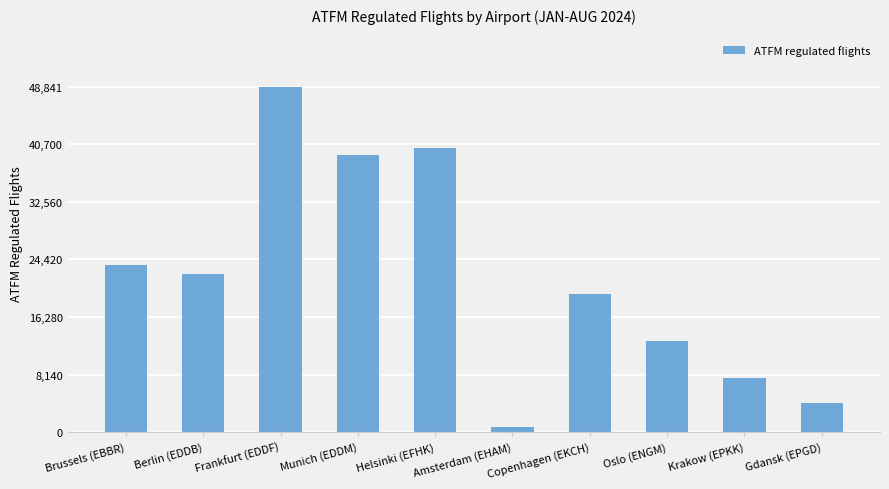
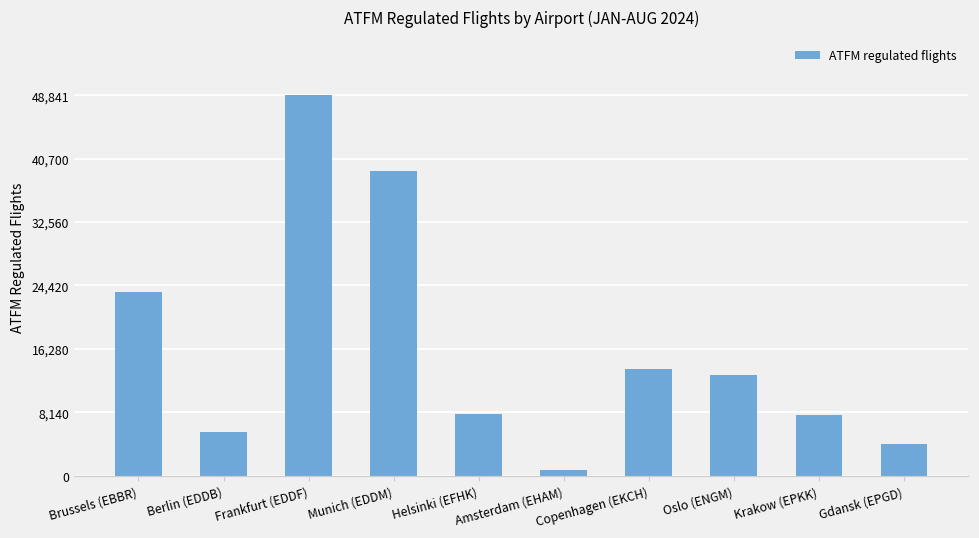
Berlin (EDDB): 22,000 -> 6,000
Helsinki (EFHK): 40,000 -> 8,000
Copenhagen (EKCH): 20,000 -> 14,000
